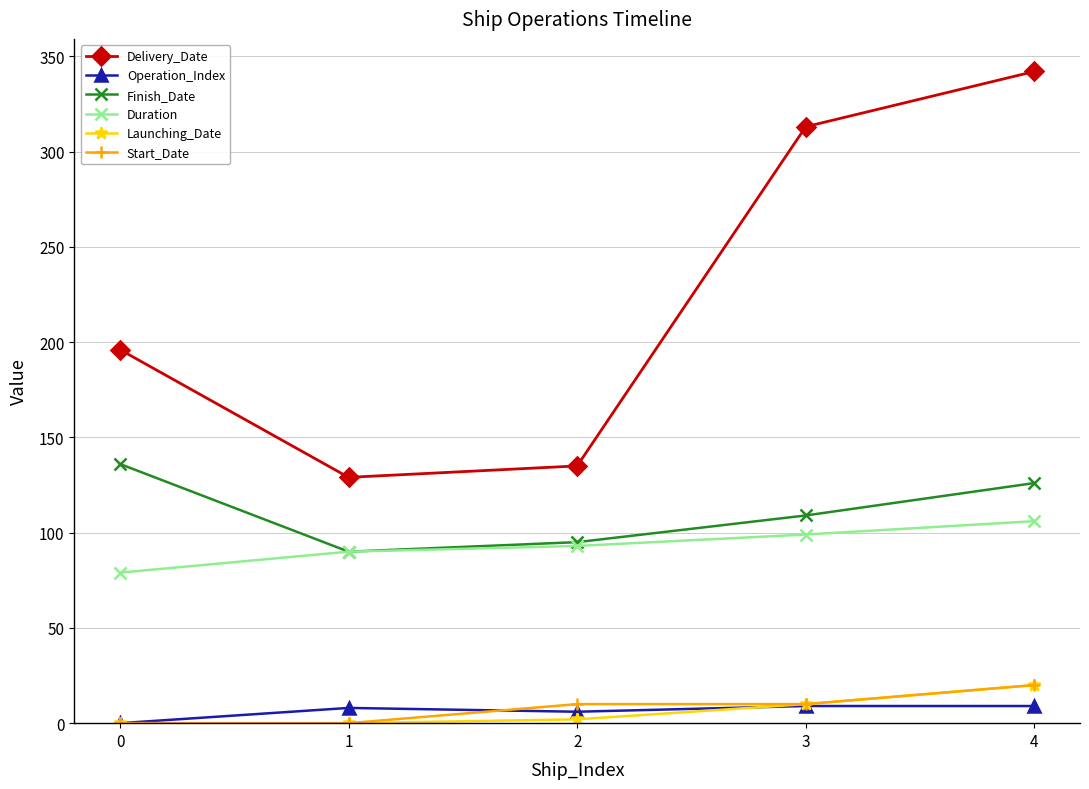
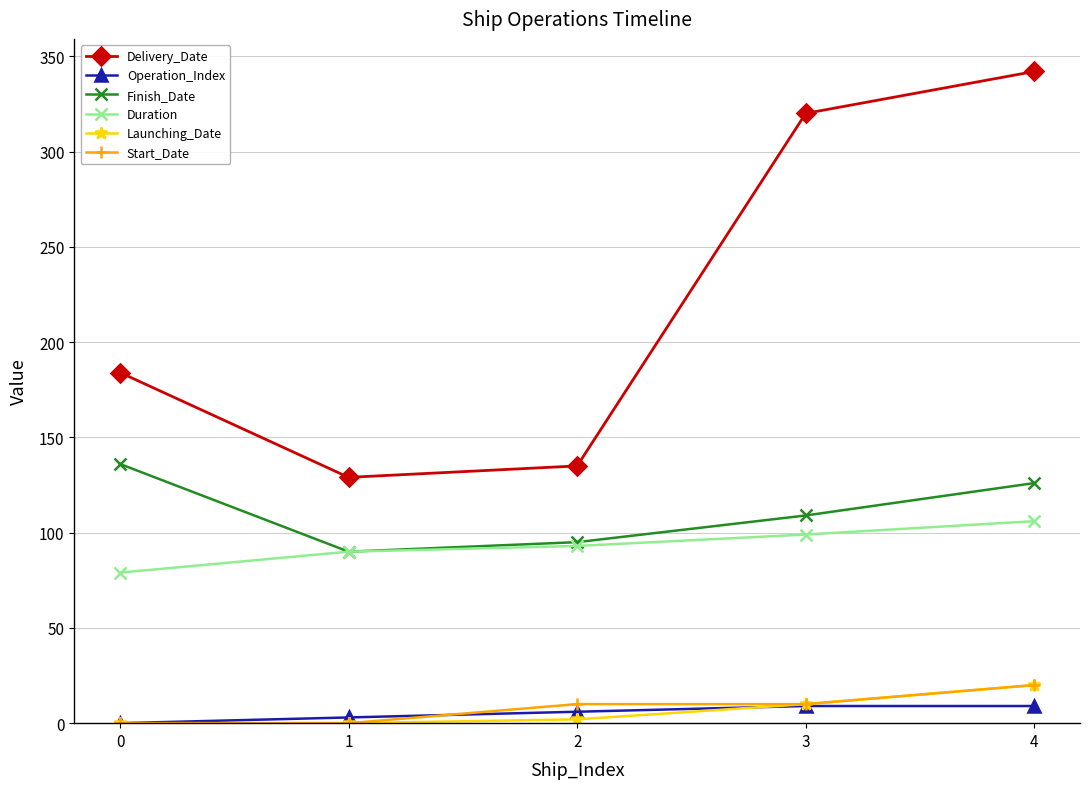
Delivery_Date, 0: 196 -> 184
Operation_Index, 1: 8 -> 3
Delivery_Date, 3: 313 -> 320
